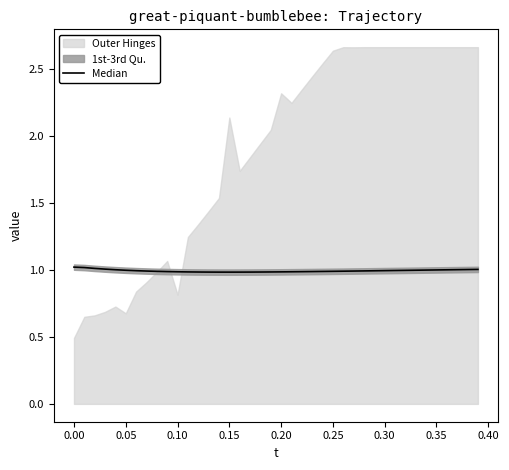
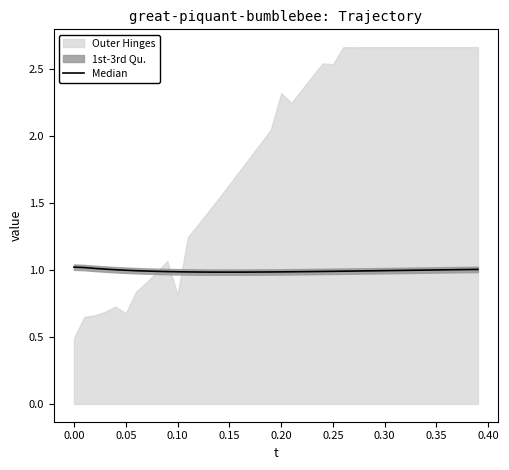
Outer Hinges, 0.15: 2.13 -> 1.64
Outer Hinges, 0.25: 2.63 -> 2.53
